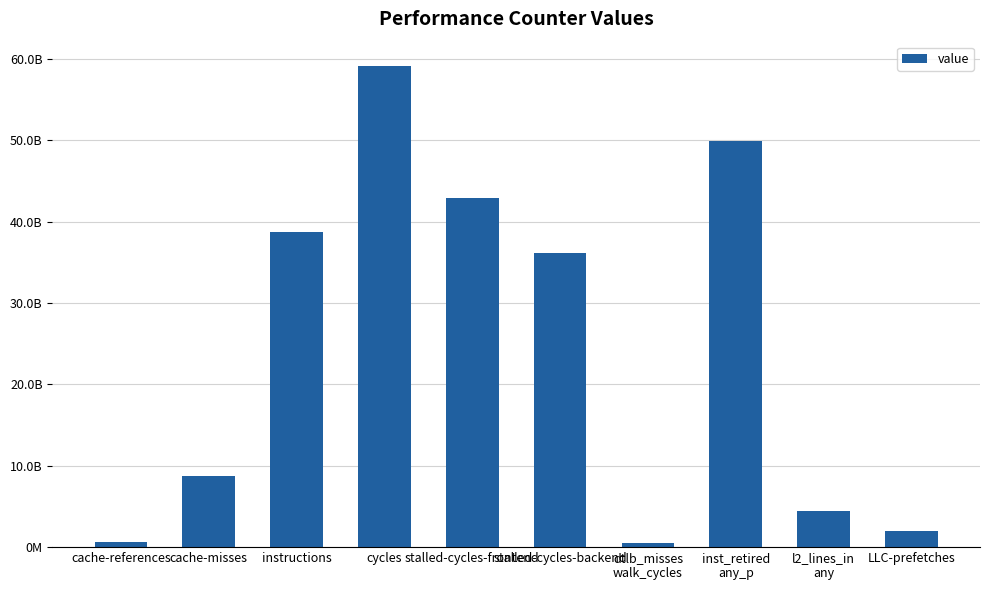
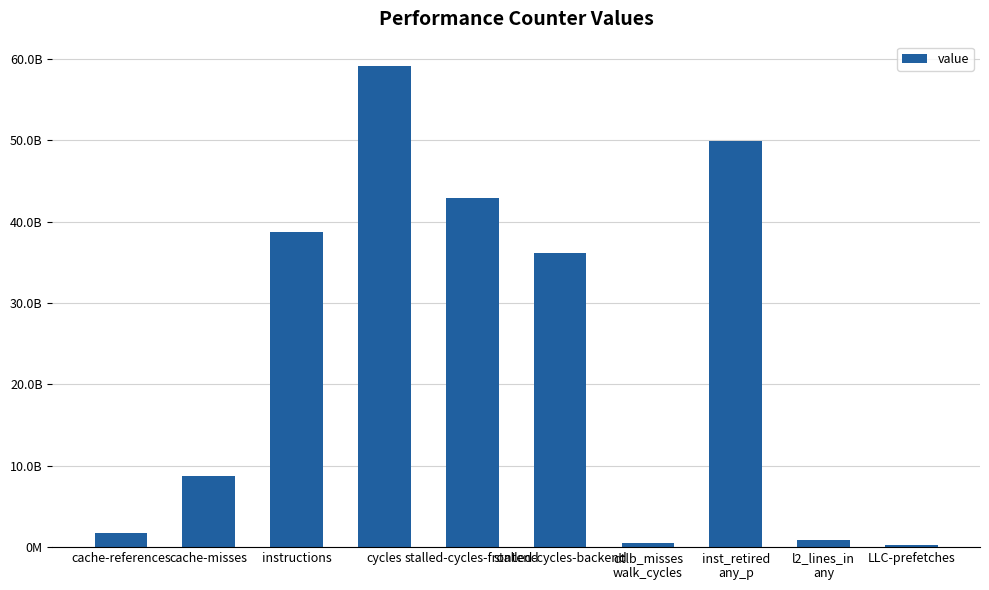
cache-references: 1000000000 -> 2000000000
l2_lines_in any: 4000000000 -> 1000000000
LLC-prefetches: 2000000000 -> 0
